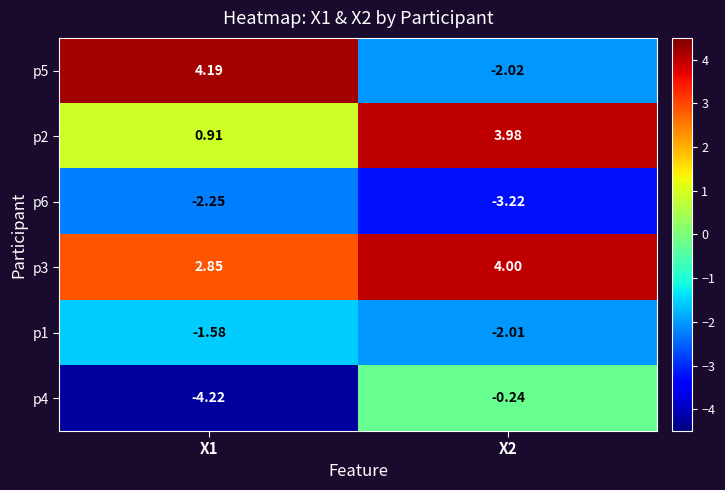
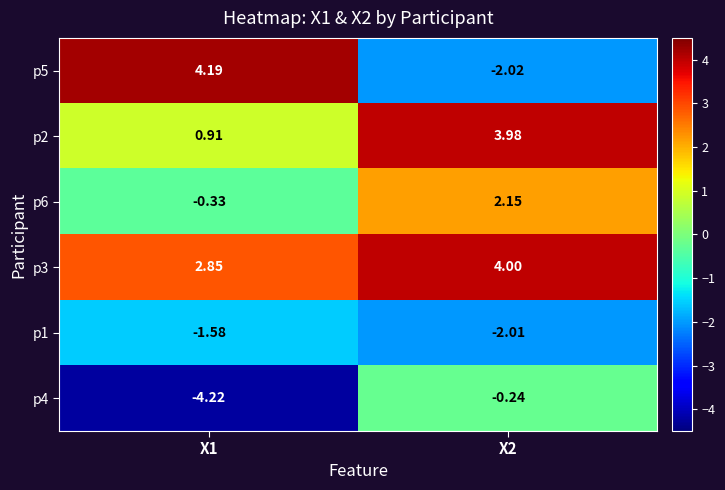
p6, X1: -2.25 -> -0.33
p6, X2: -3.22 -> 2.15
